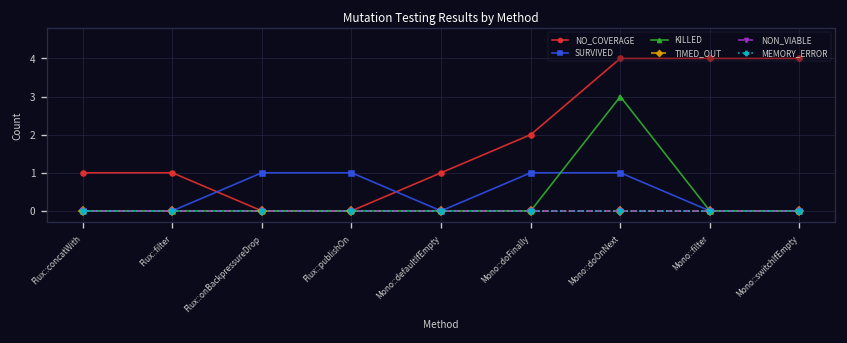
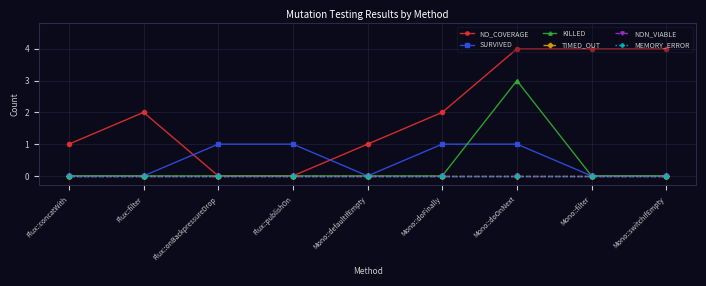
NO_COVERAGE, Flux::filter: 1 -> 2
